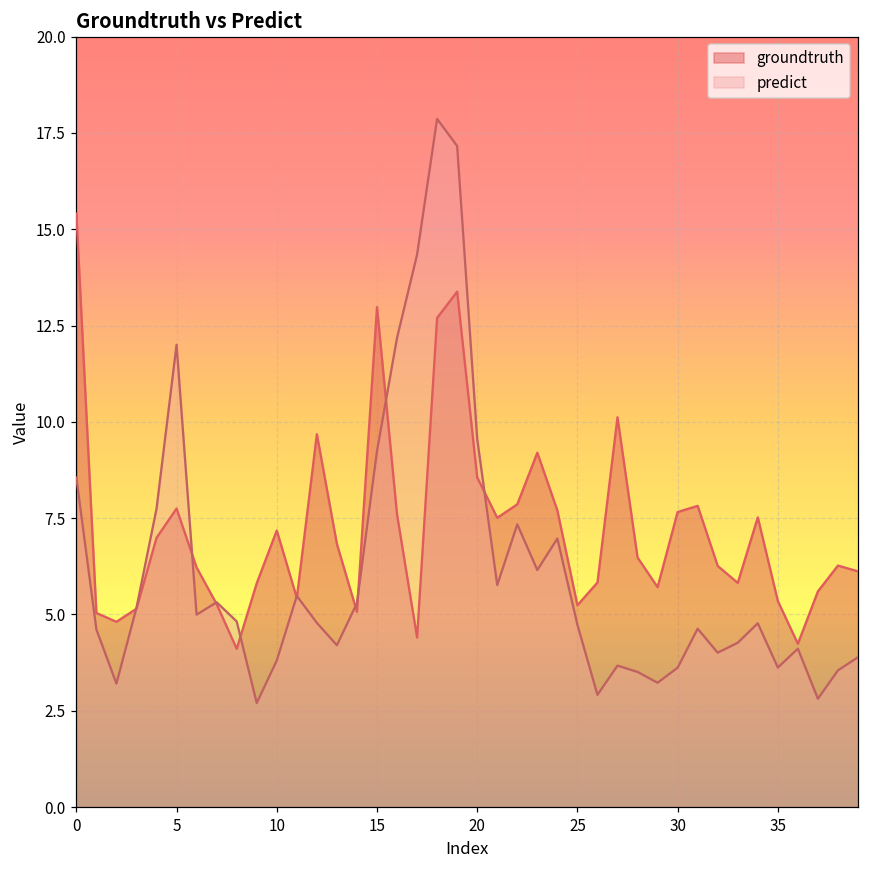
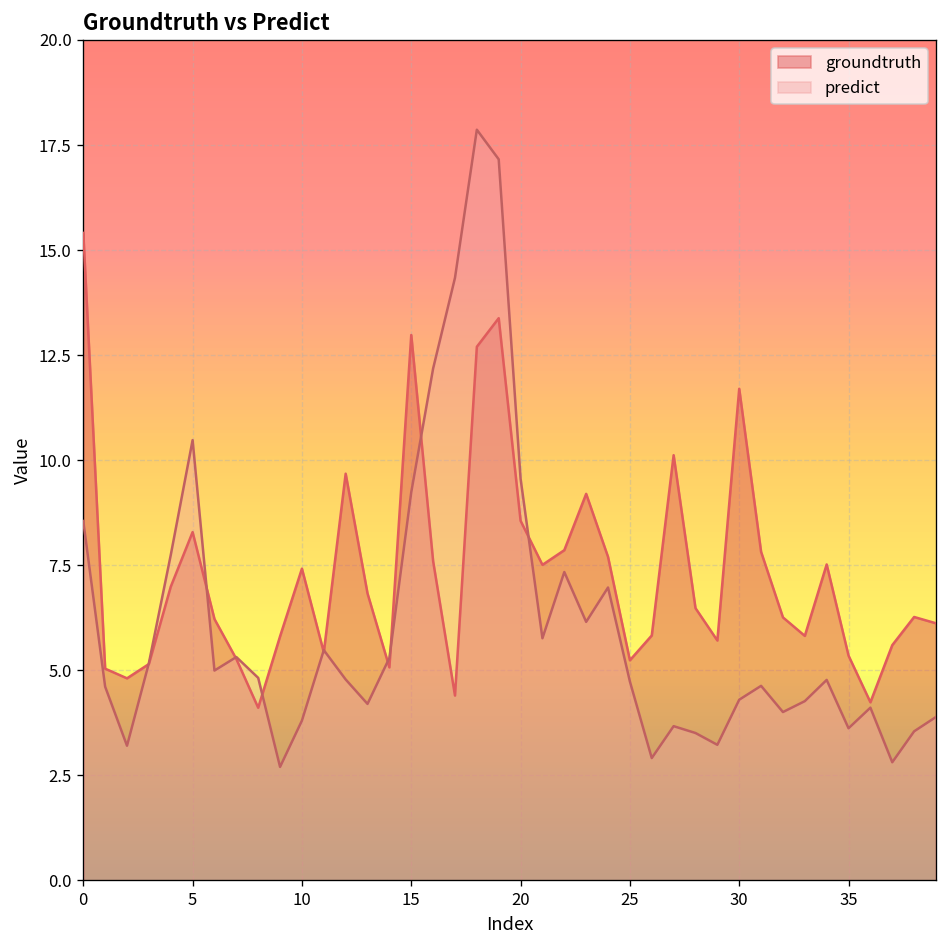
groundtruth, 5: 7.8 -> 8.3
predict, 5: 12.0 -> 10.5
groundtruth, 10: 7.2 -> 7.4
groundtruth, 30: 7.7 -> 11.7
predict, 30: 3.6 -> 4.3
